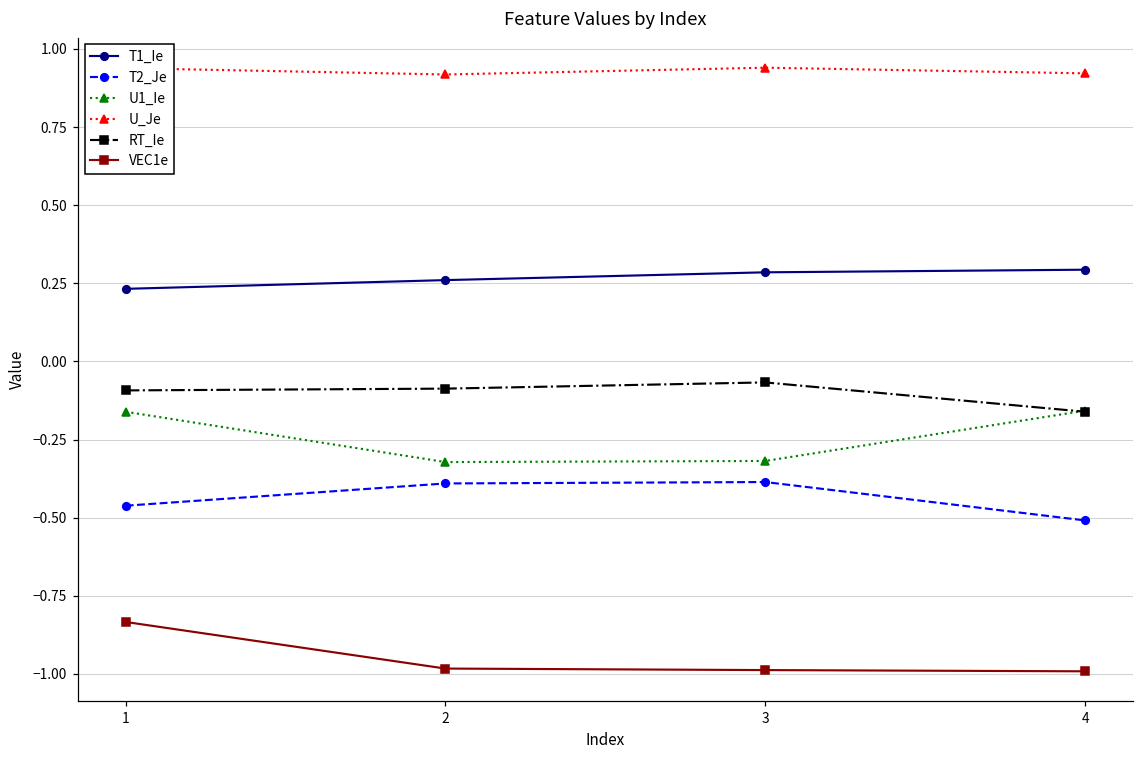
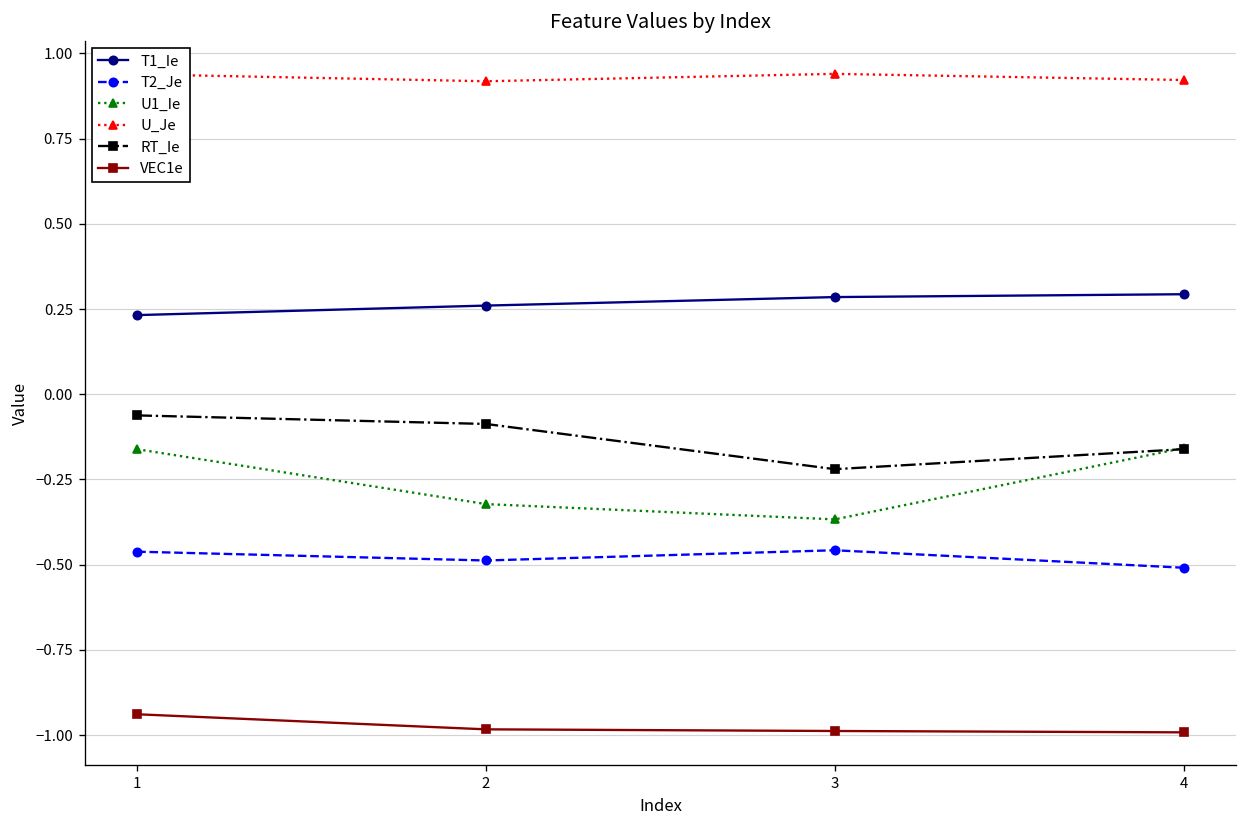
RT_Ie, 1: -0.09 -> -0.06
VEC1e, 1: -0.83 -> -0.94
T2_Je, 2: -0.39 -> -0.49
T2_Je, 3: -0.39 -> -0.46
U1_Ie, 3: -0.32 -> -0.37
RT_Ie, 3: -0.07 -> -0.22
